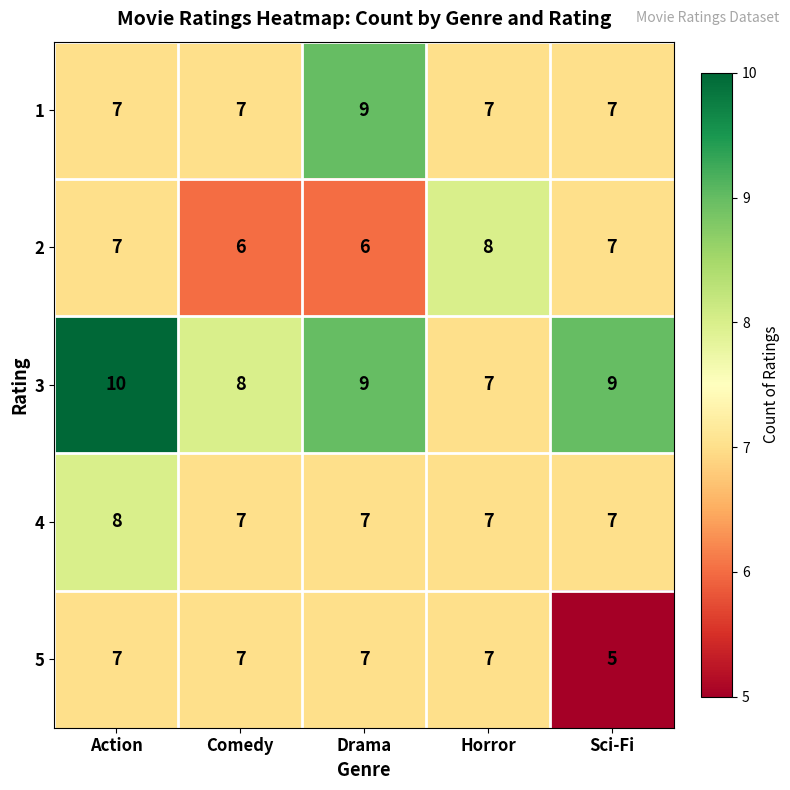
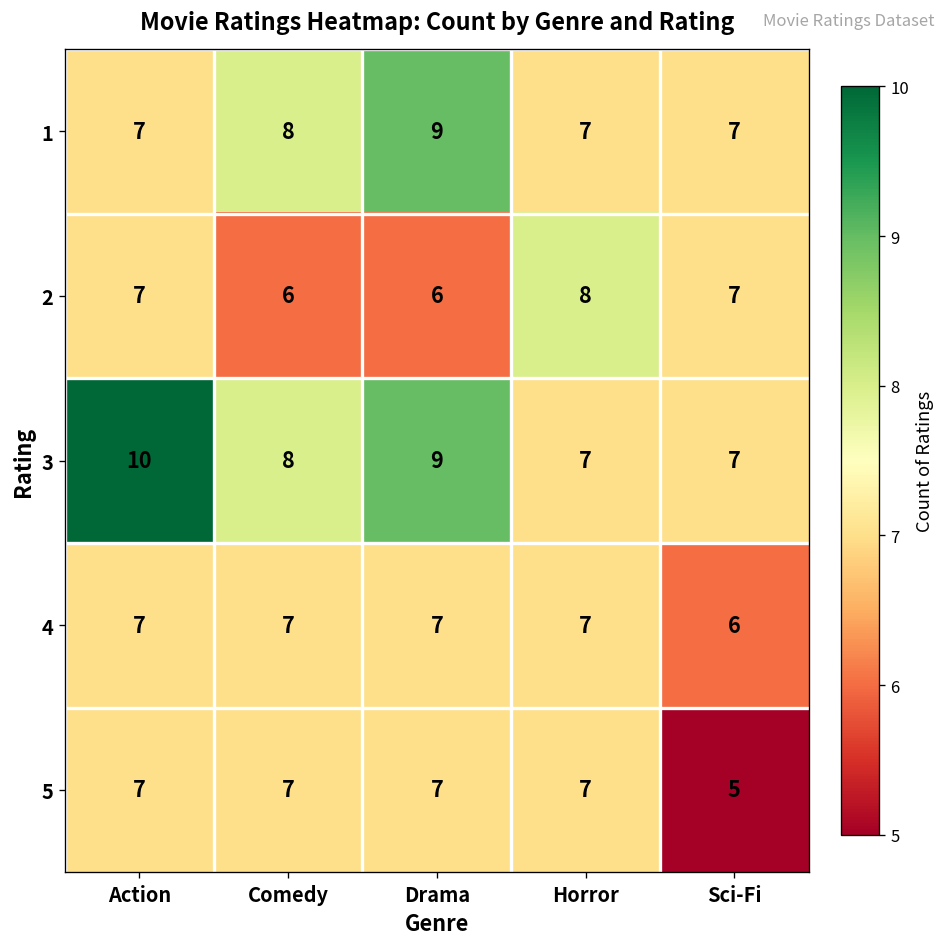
1, Comedy: 7 -> 8
3, Sci-Fi: 9 -> 7
4, Action: 8 -> 7
4, Sci-Fi: 7 -> 6
